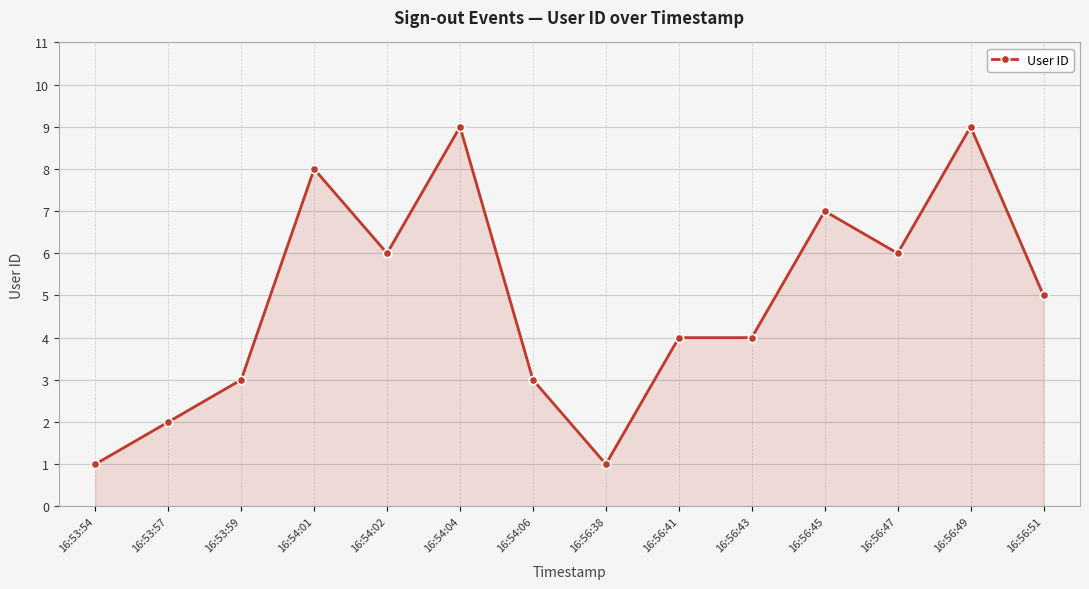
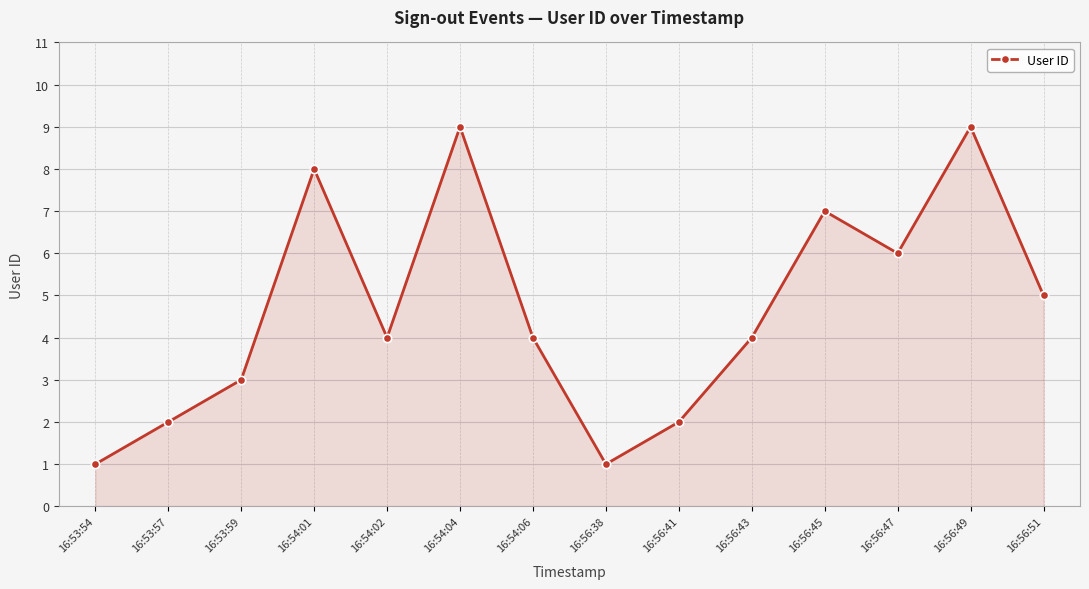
16:54:02: 6 -> 4
16:54:06: 3 -> 4
16:56:41: 4 -> 2
